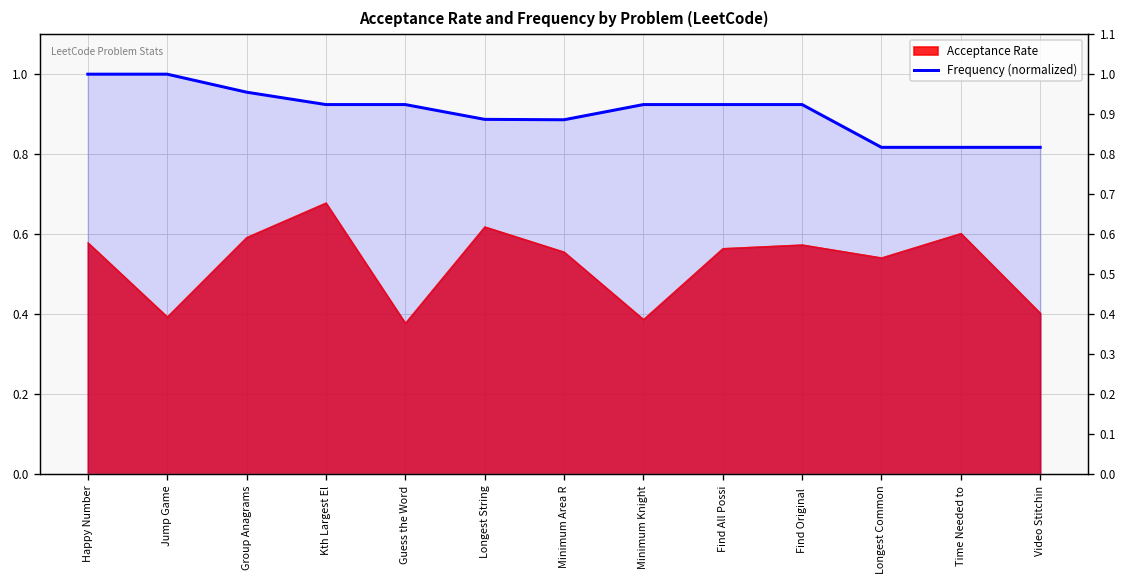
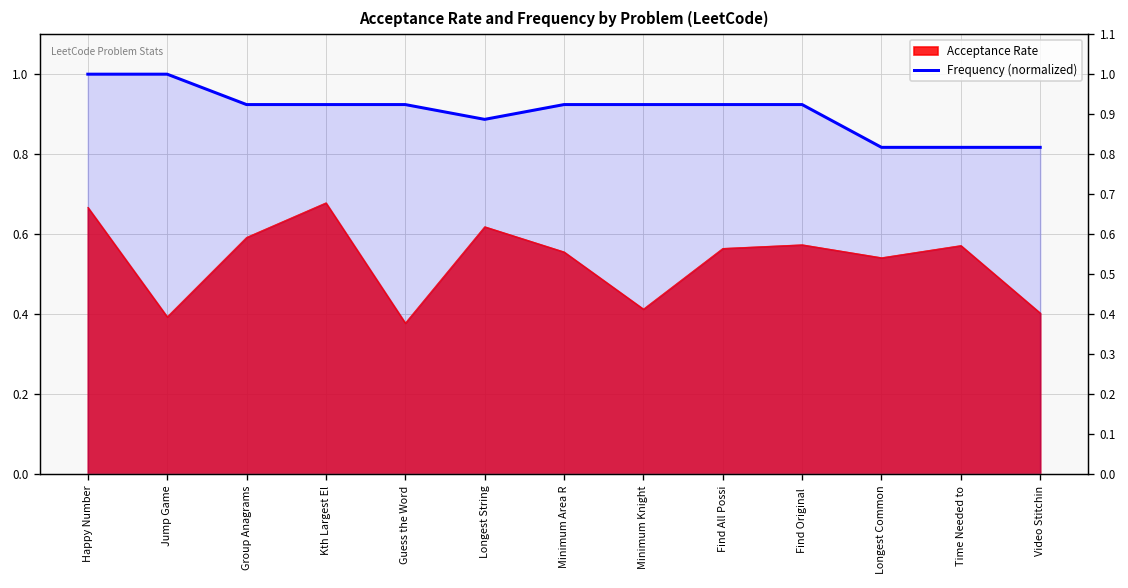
Acceptance Rate, Happy Number: 0.58 -> 0.67
Frequency (normalized), Group Anagrams: 0.96 -> 0.92
Frequency (normalized), Minimum Area R: 0.89 -> 0.92
Acceptance Rate, Minimum Knight: 0.39 -> 0.41
Acceptance Rate, Time Needed to: 0.60 -> 0.57
